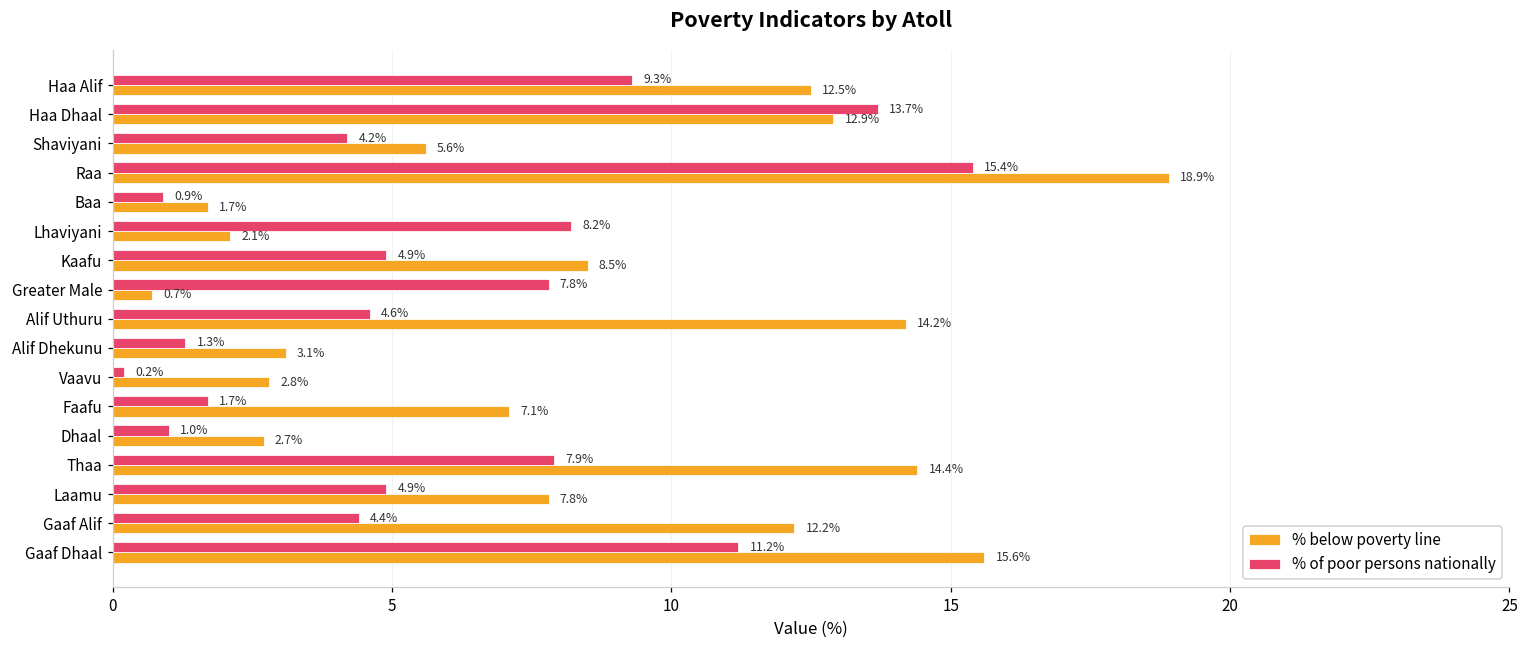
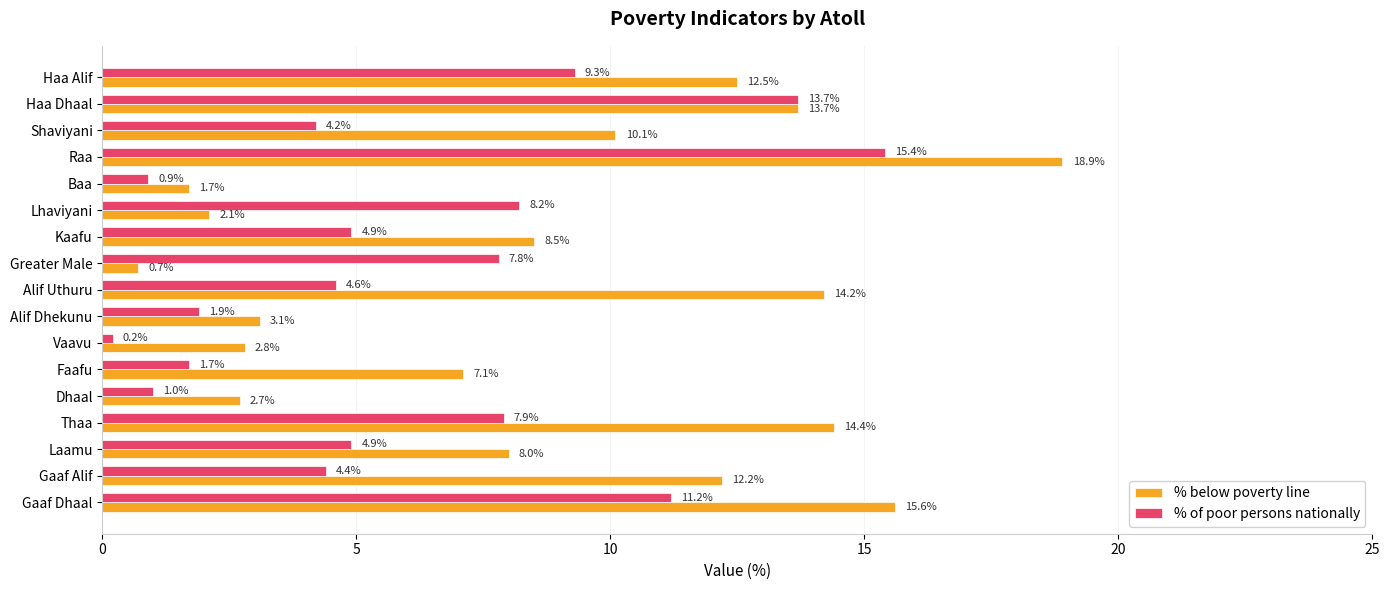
% below poverty line, Haa Dhaal: 12.9% -> 13.7%
% below poverty line, Shaviyani: 5.6% -> 10.1%
% of poor persons nationally, Alif Dhekunu: 1.3% -> 1.9%
% below poverty line, Laamu: 7.8% -> 8.0%
